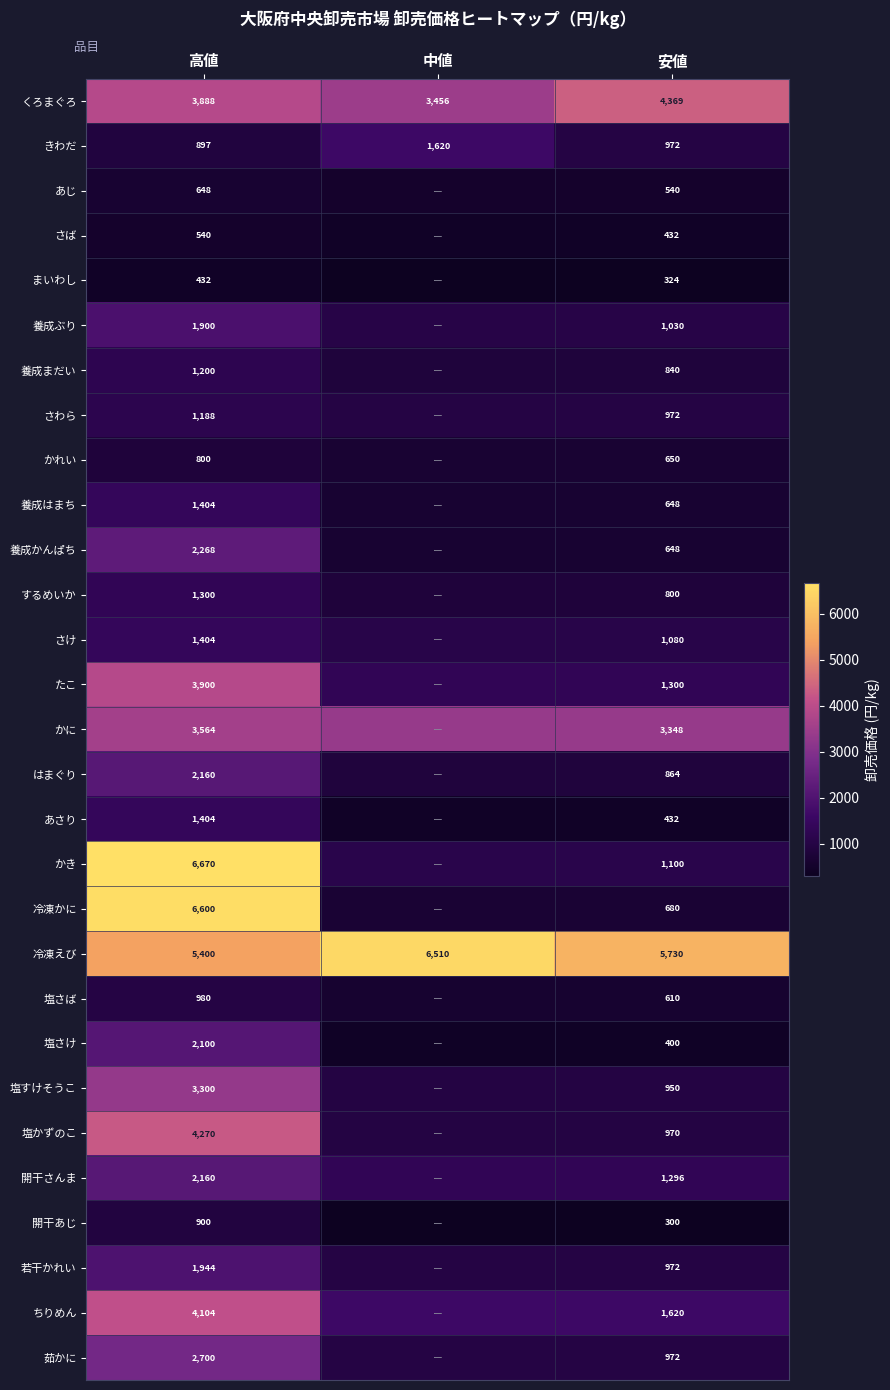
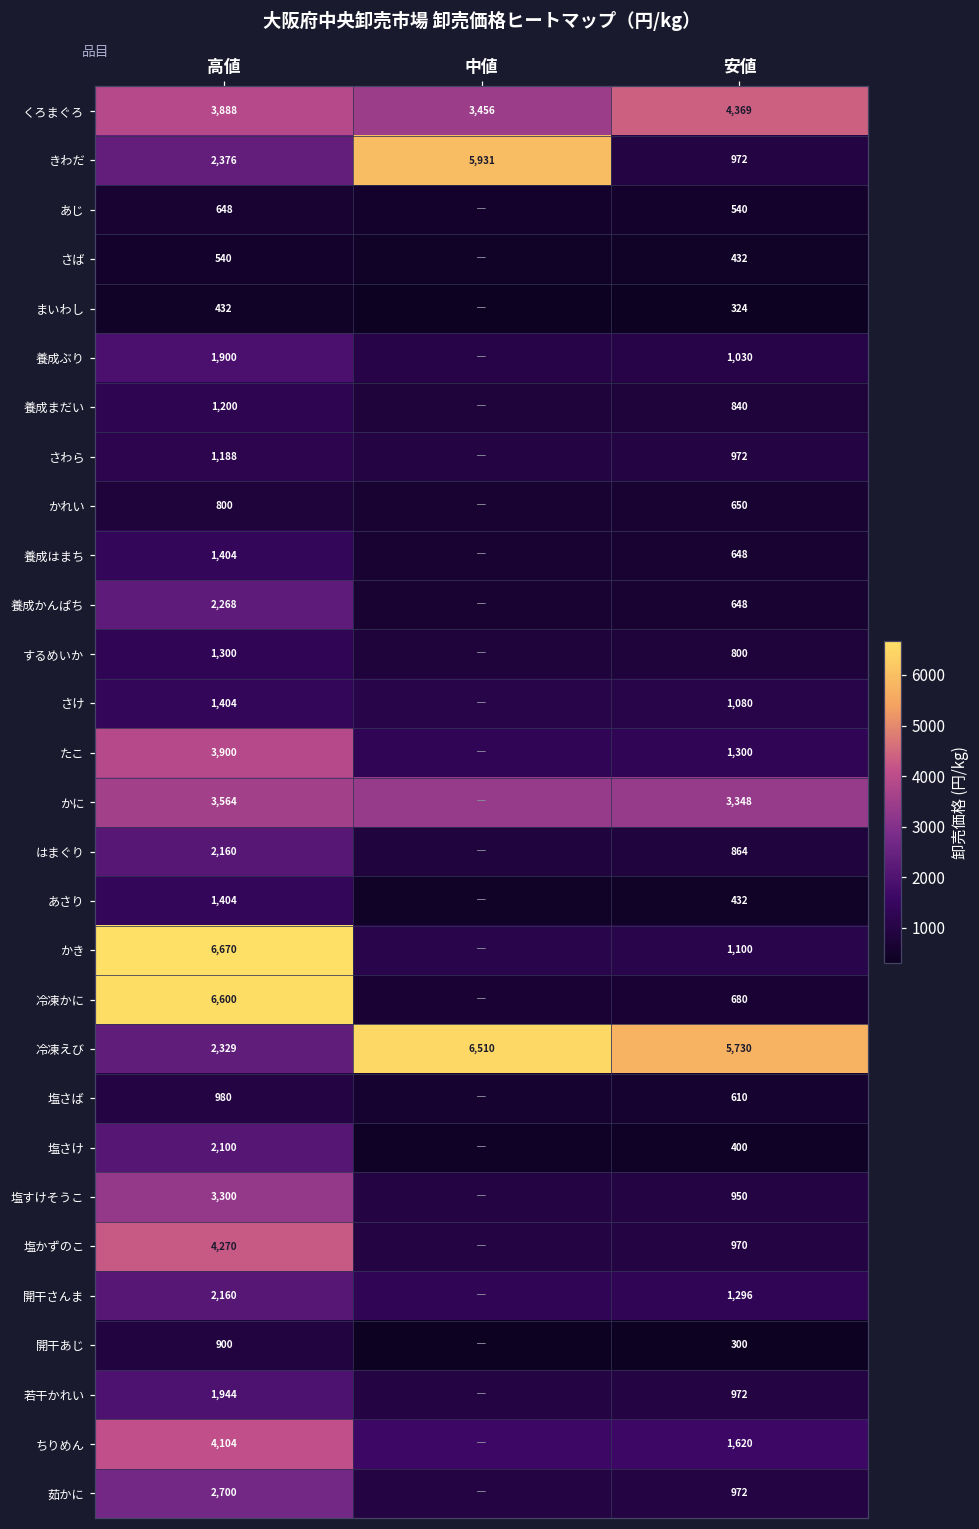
きわだ, 高値: 897 -> 2,376
きわだ, 中値: 1,620 -> 5,931
冷凍えび, 高値: 5,400 -> 2,329
